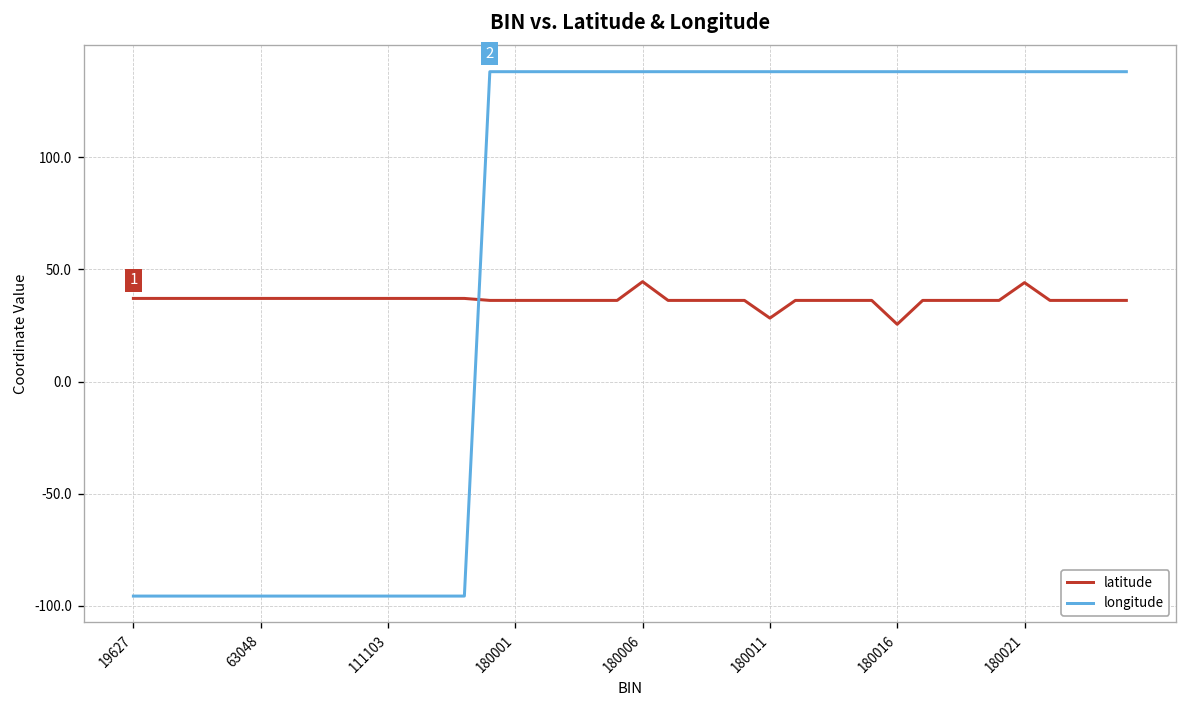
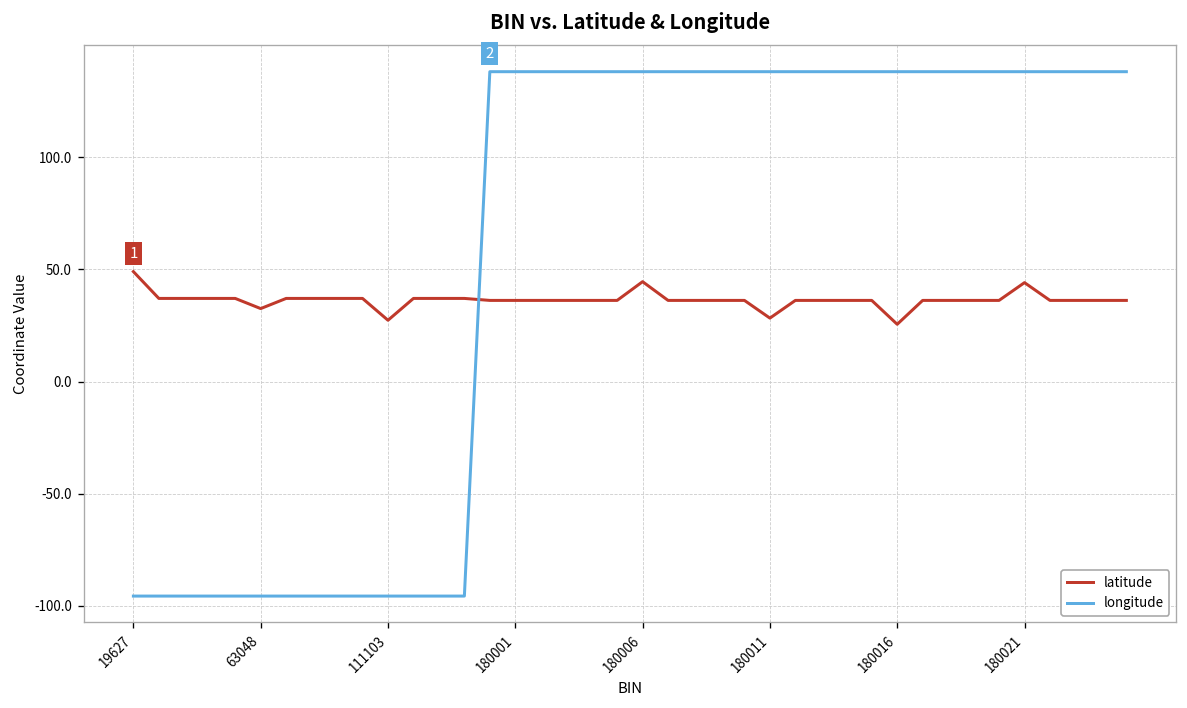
latitude, 19627: 37 -> 49
latitude, 63048: 37 -> 33
latitude, 111103: 37 -> 27
